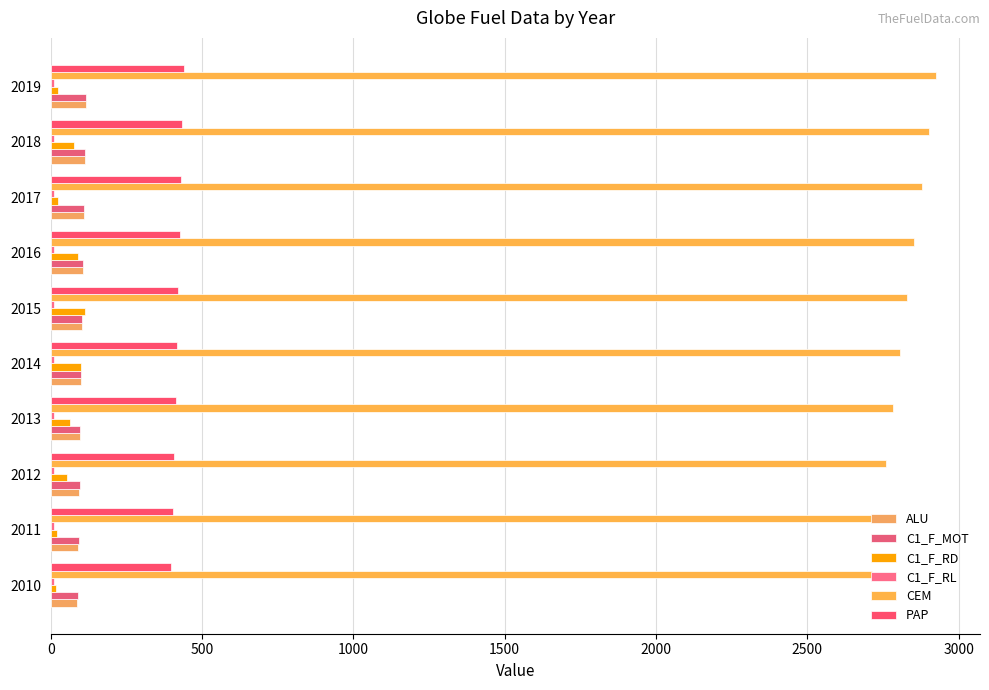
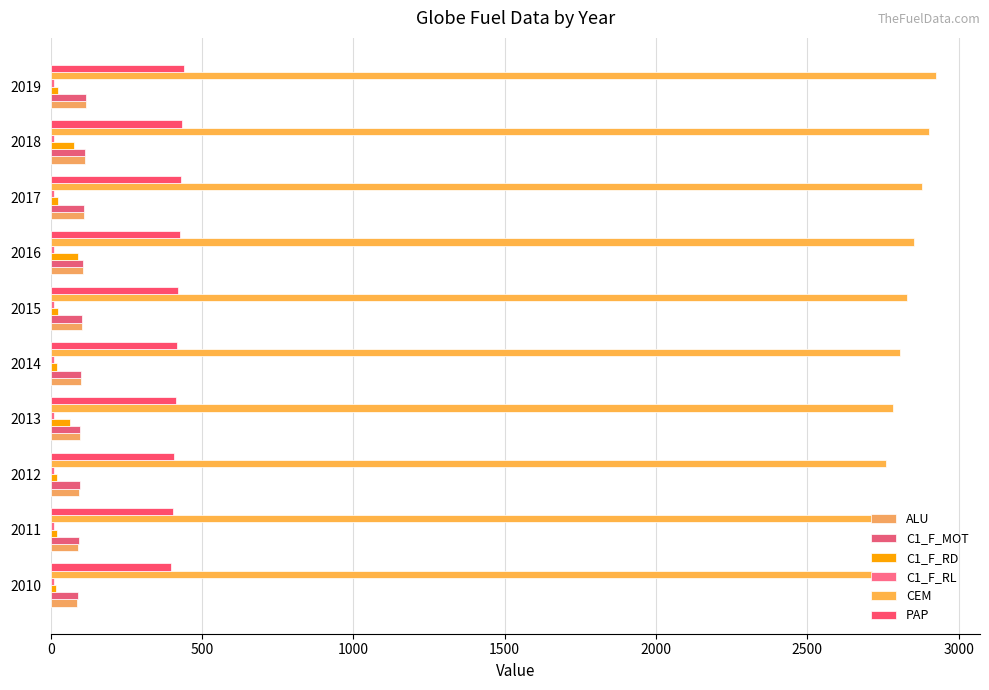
C1_F_RD, 2015: 110 -> 20
C1_F_RD, 2014: 100 -> 20
C1_F_RD, 2012: 50 -> 20
